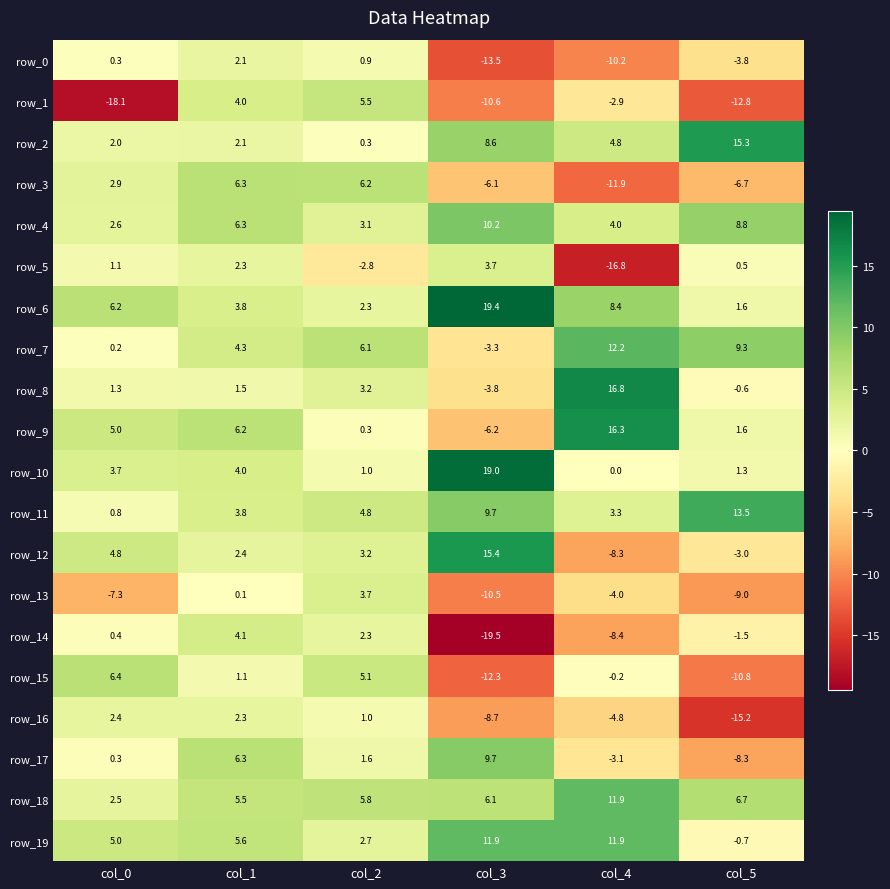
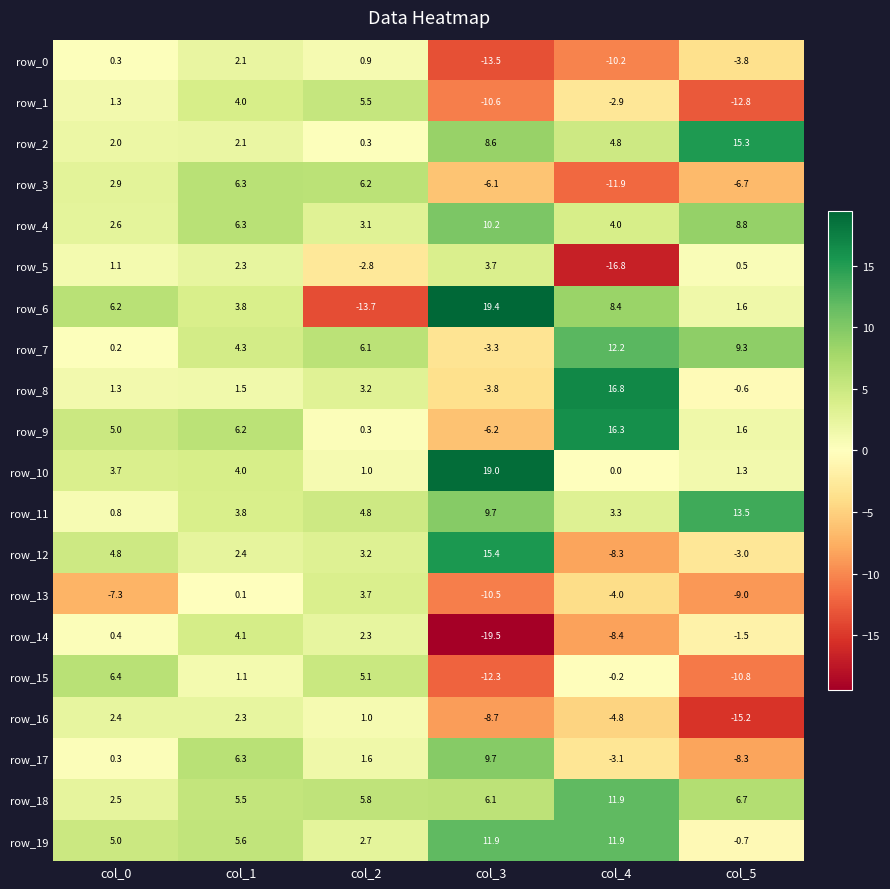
row_1, col_0: -18.1 -> 1.3
row_6, col_2: 2.3 -> -13.7
